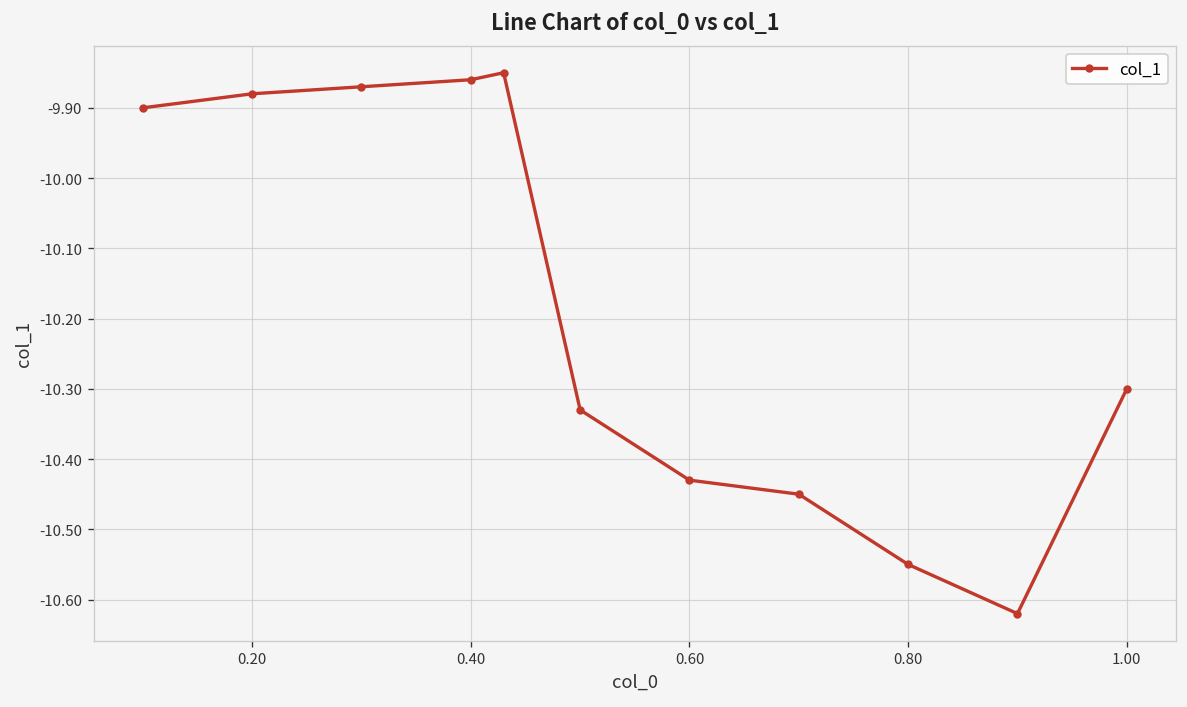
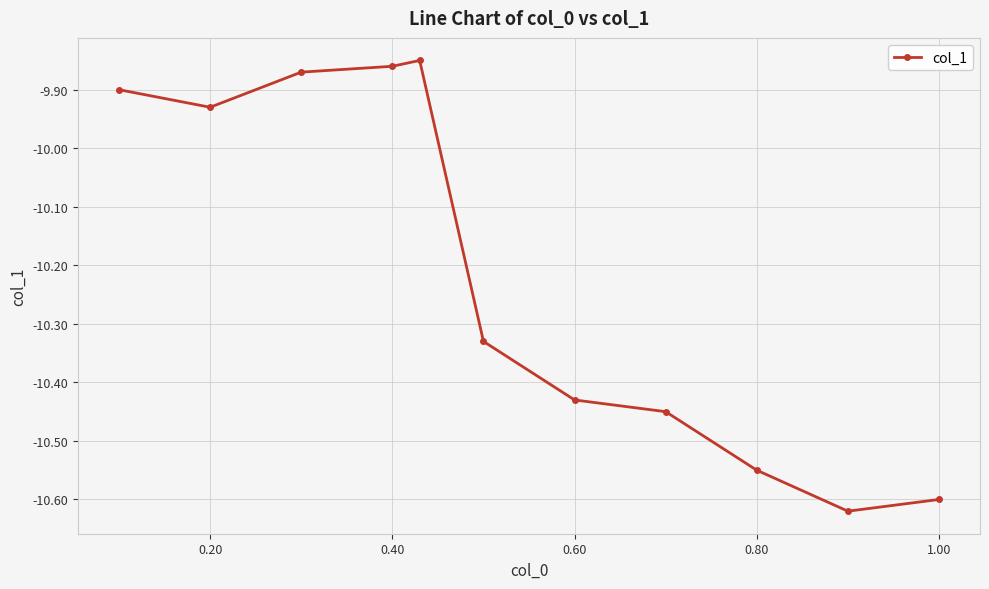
0.20: -9.88 -> -9.93
1.00: -10.3 -> -10.6
